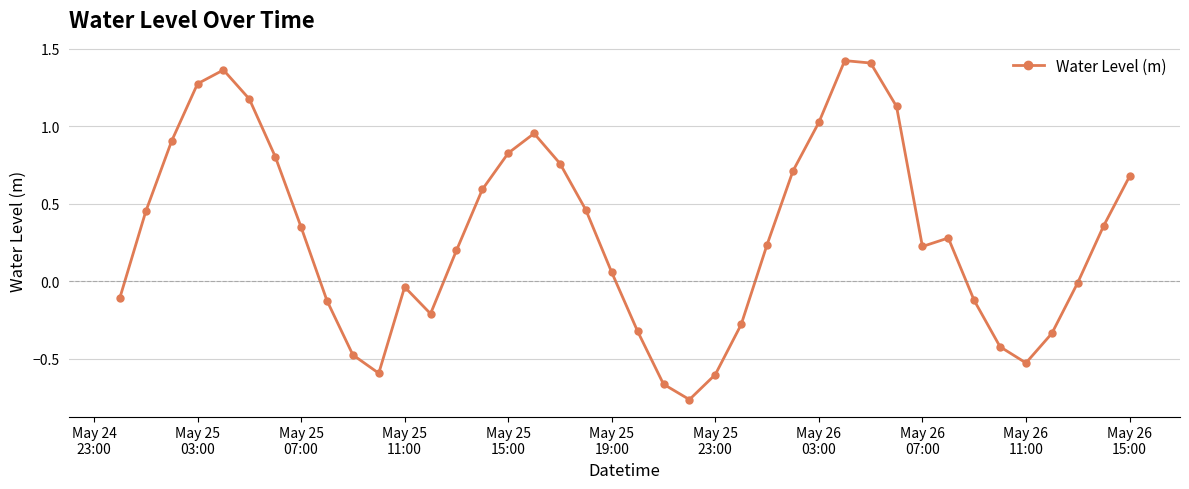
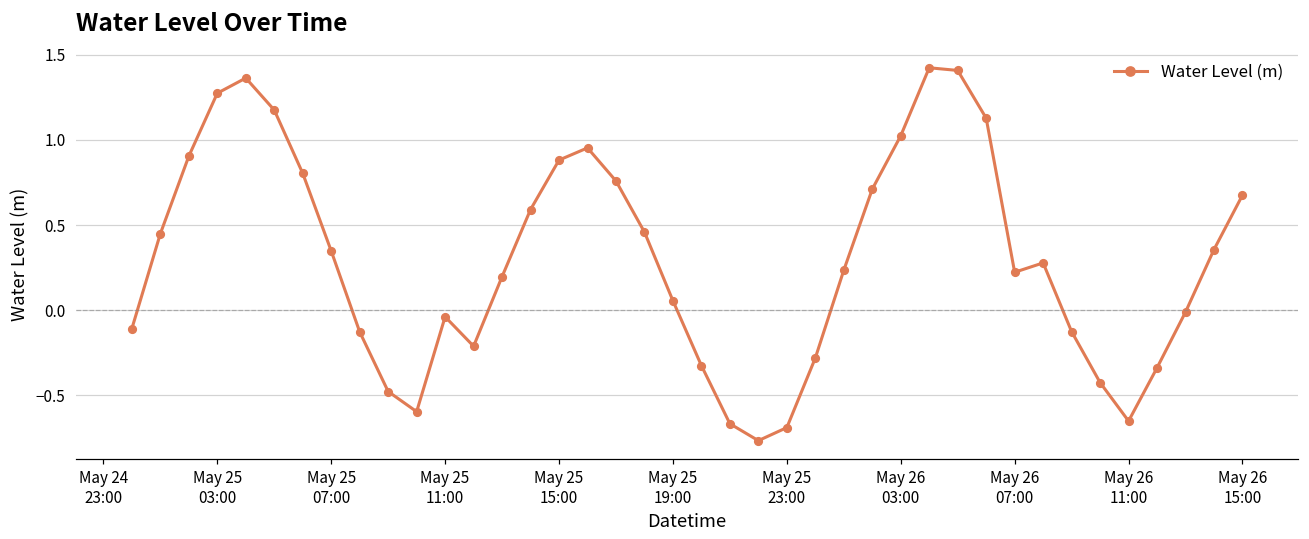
May 25 15:00: 0.83 -> 0.88
May 25 23:00: -0.60 -> -0.69
May 26 11:00: -0.53 -> -0.65
